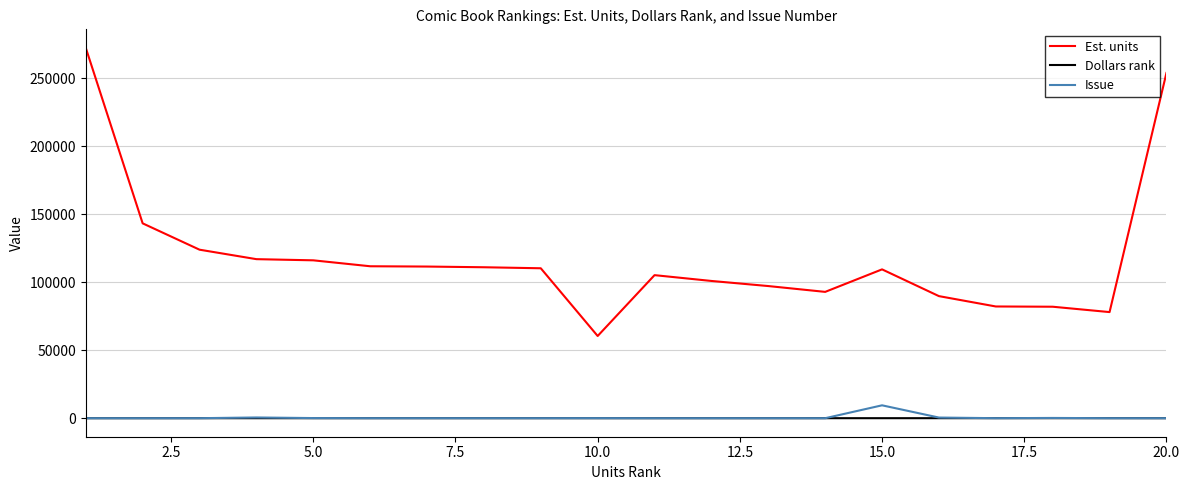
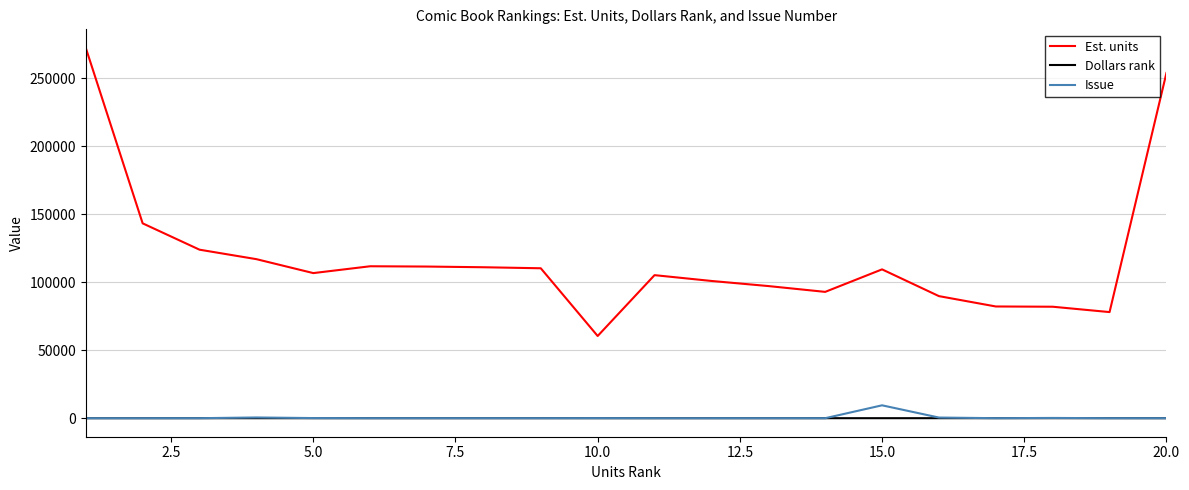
Est. units, 5.0: 116000 -> 107000
